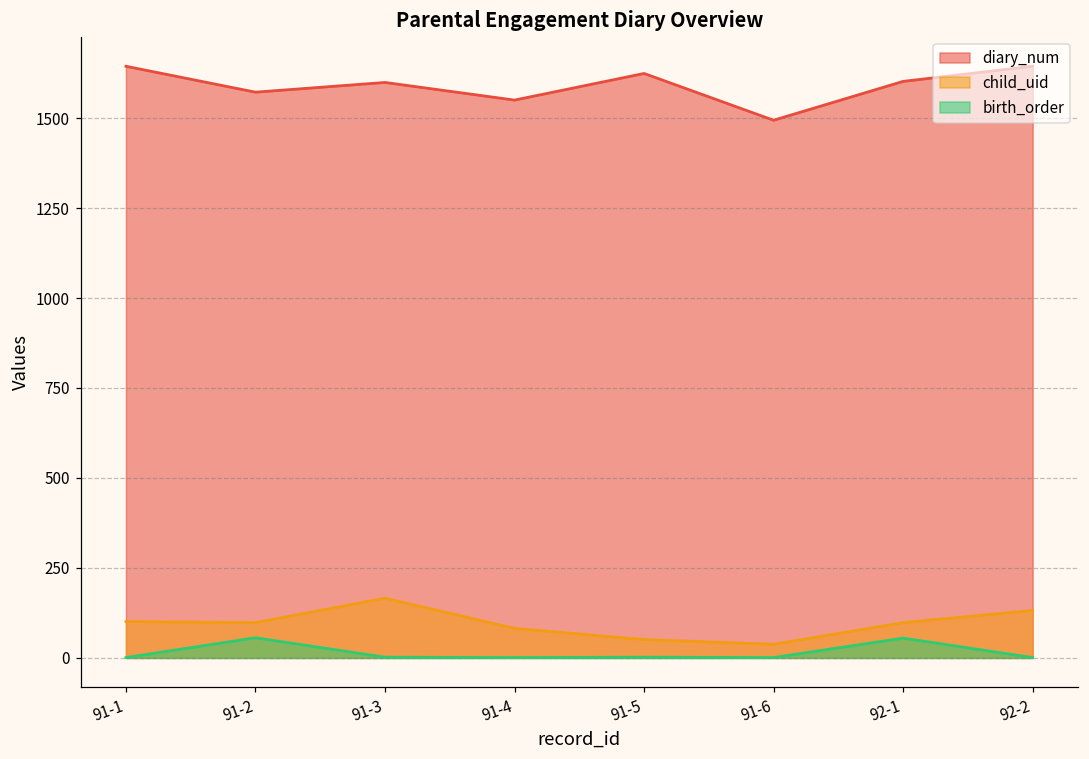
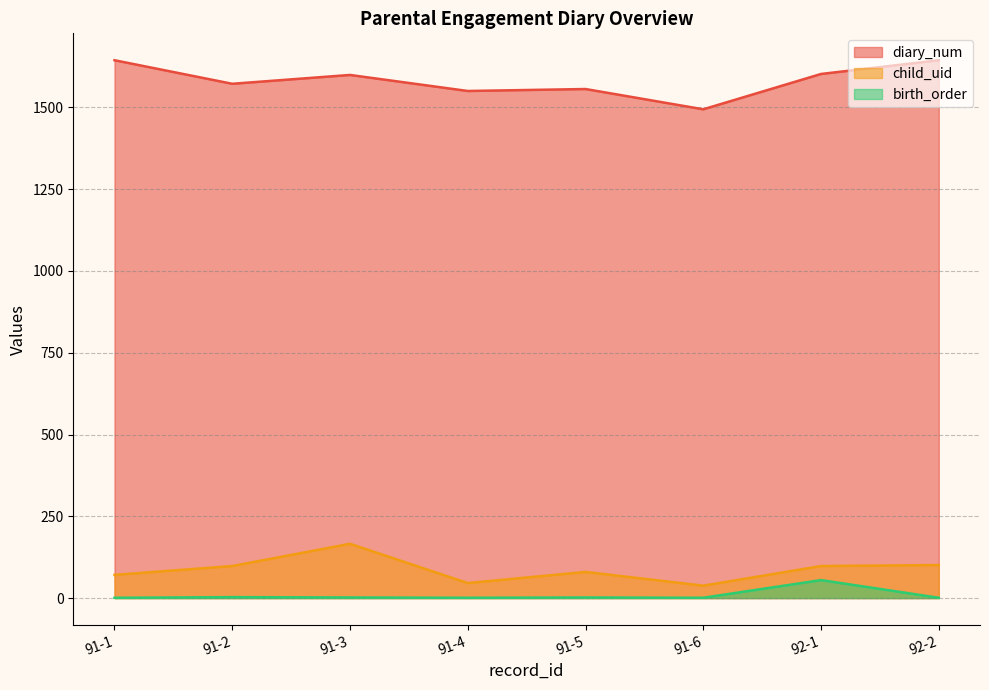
child_uid, 91-1: 100 -> 70
birth_order, 91-2: 60 -> 0
child_uid, 91-4: 80 -> 50
diary_num, 91-5: 1620 -> 1560
child_uid, 91-5: 50 -> 80
child_uid, 92-2: 130 -> 100
